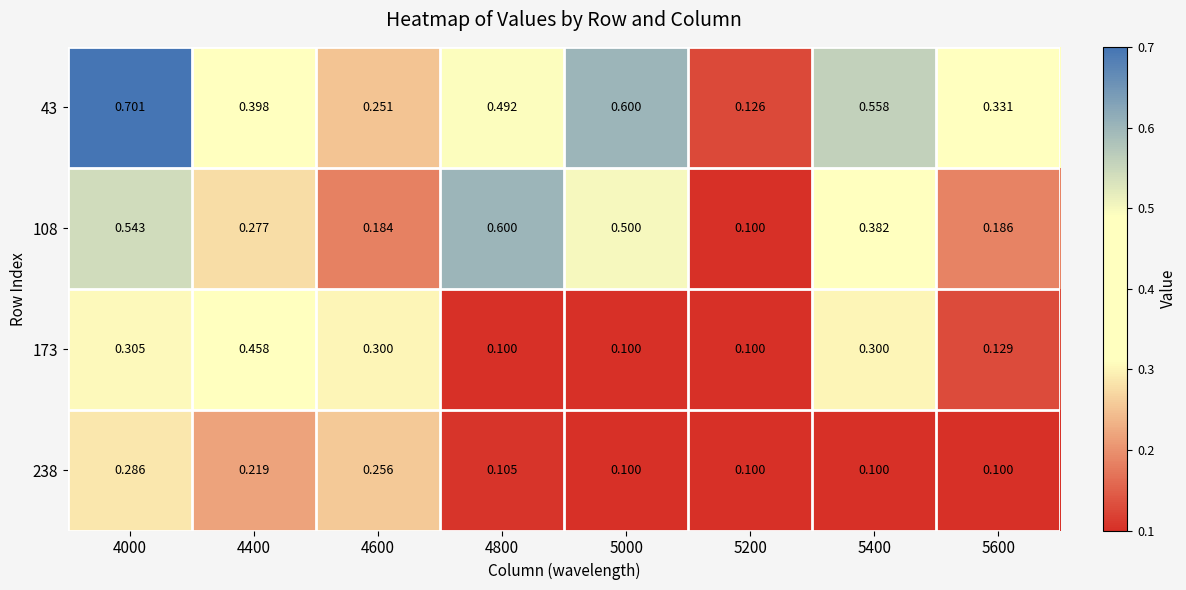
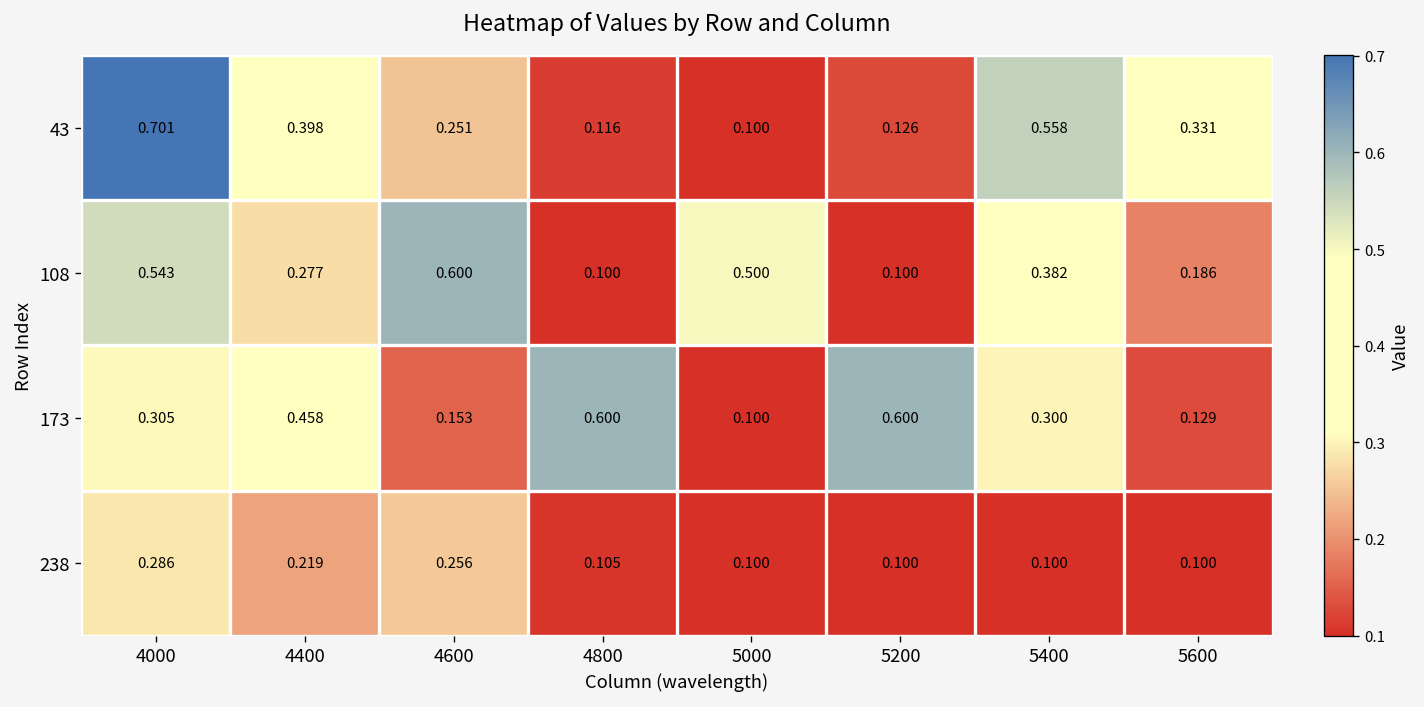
43, 4800: 0.492 -> 0.116
43, 5000: 0.600 -> 0.100
108, 4600: 0.184 -> 0.600
108, 4800: 0.600 -> 0.100
173, 4600: 0.300 -> 0.153
173, 4800: 0.100 -> 0.600
173, 5200: 0.100 -> 0.600
